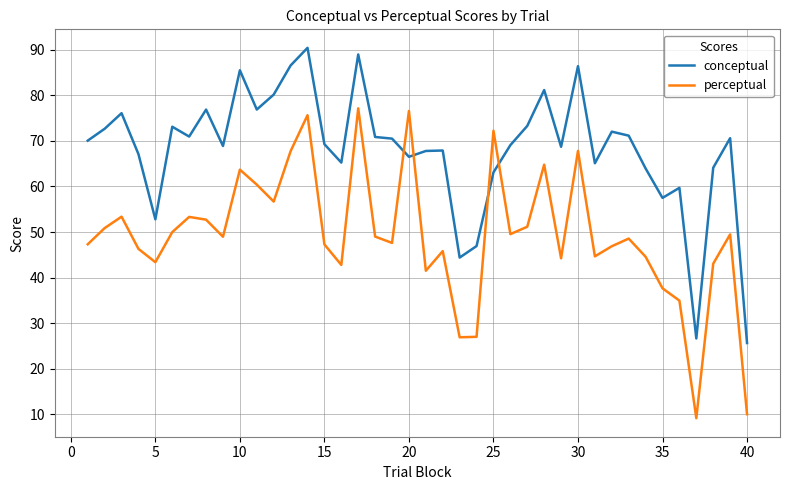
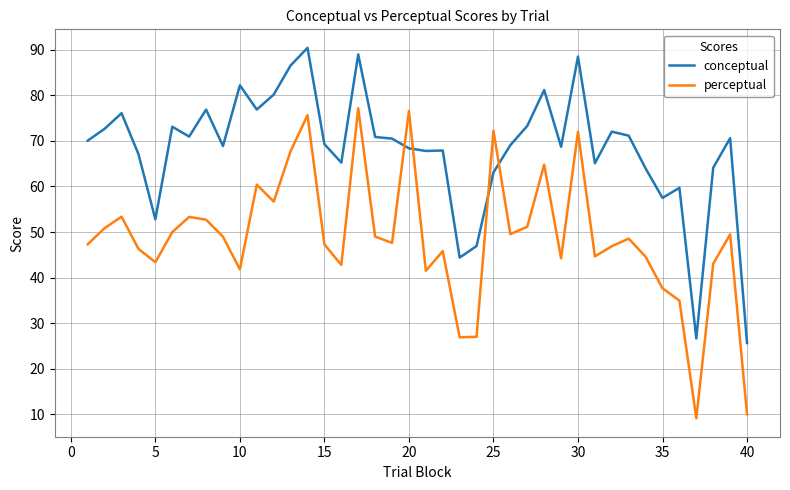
conceptual, 10: 86 -> 82
perceptual, 10: 64 -> 42
conceptual, 20: 67 -> 68
conceptual, 30: 86 -> 89
perceptual, 30: 68 -> 72
